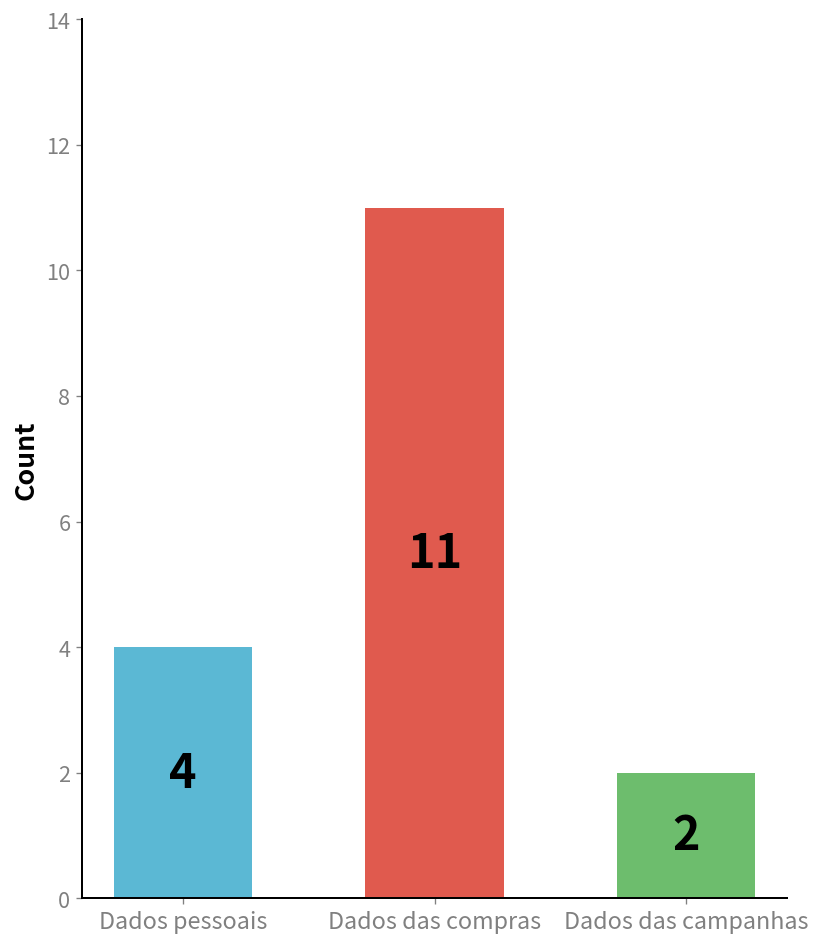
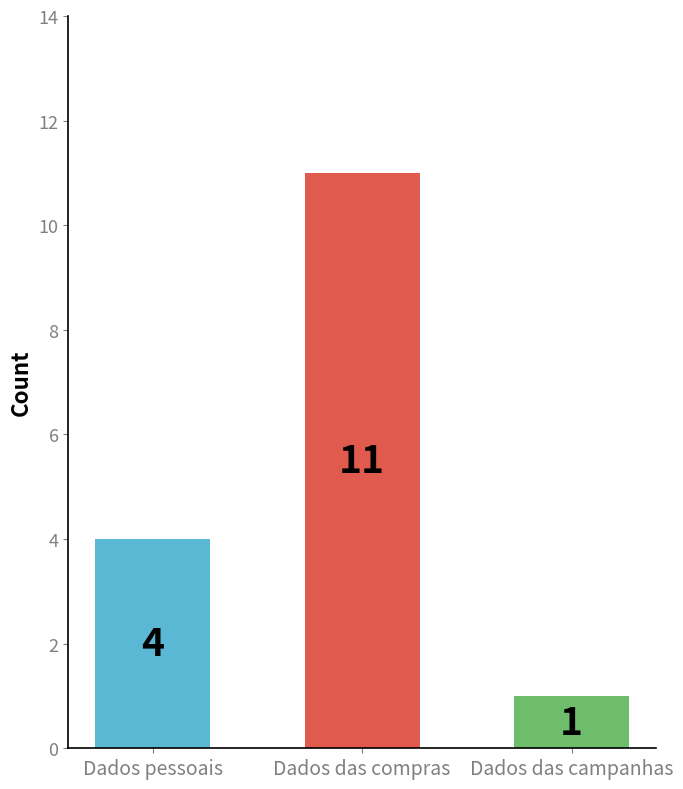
Dados das campanhas: 2 -> 1
